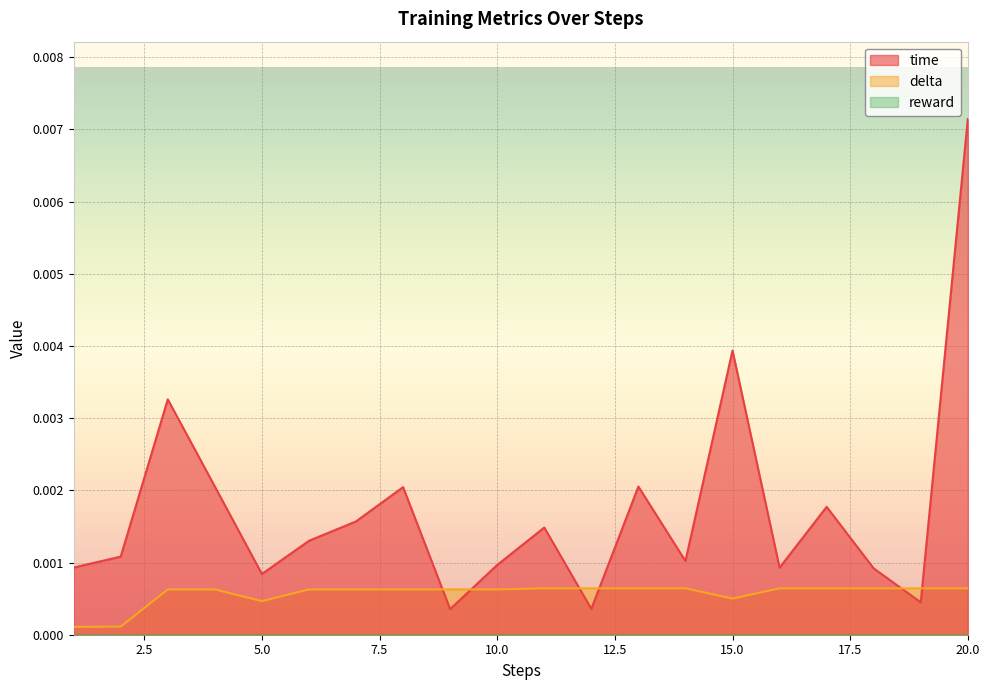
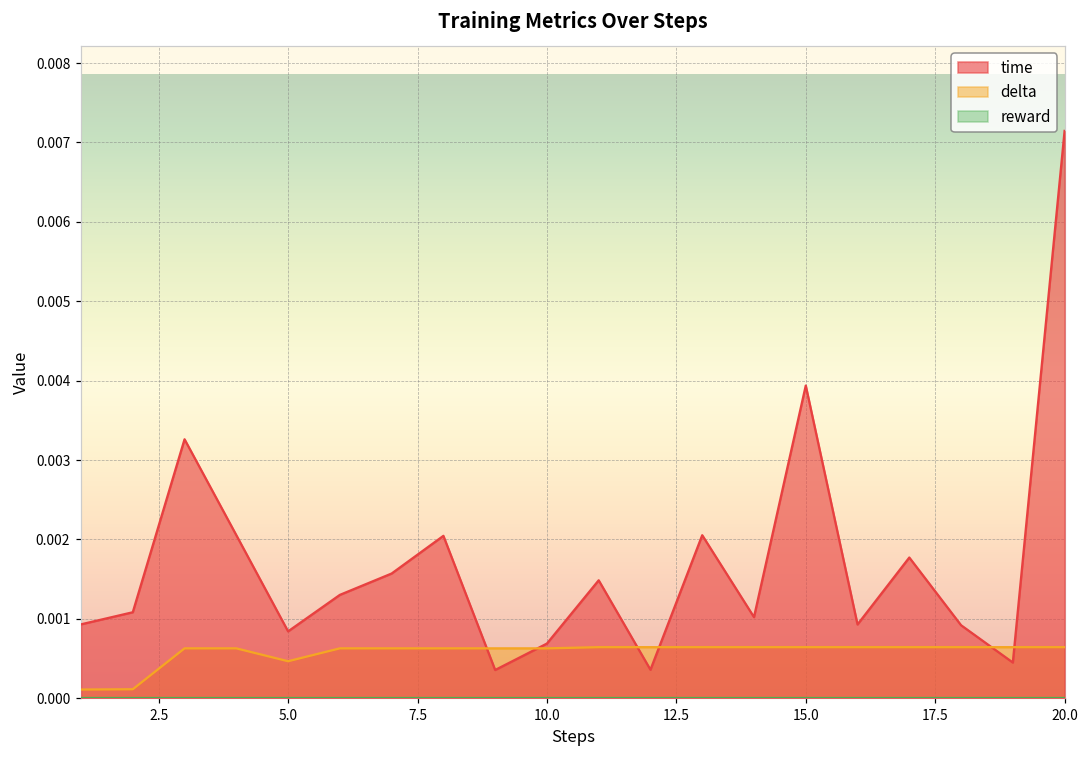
time, 10.0: 0.0010 -> 0.0007
delta, 15.0: 0.0005 -> 0.0006
